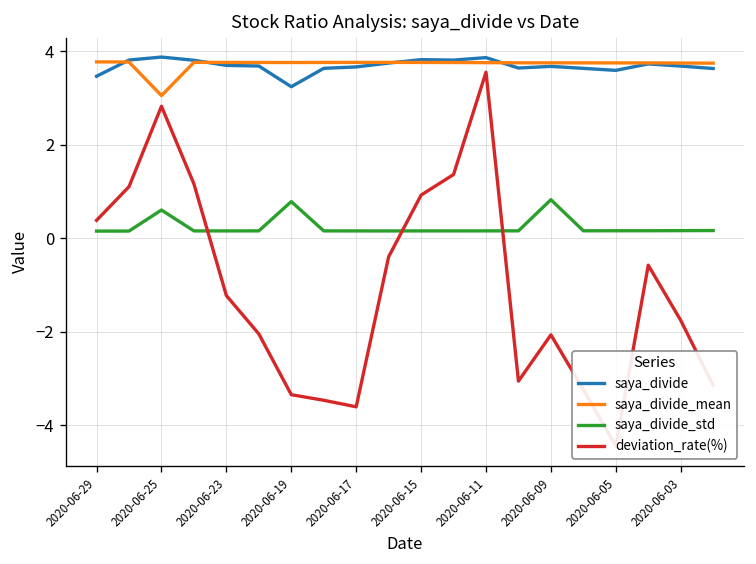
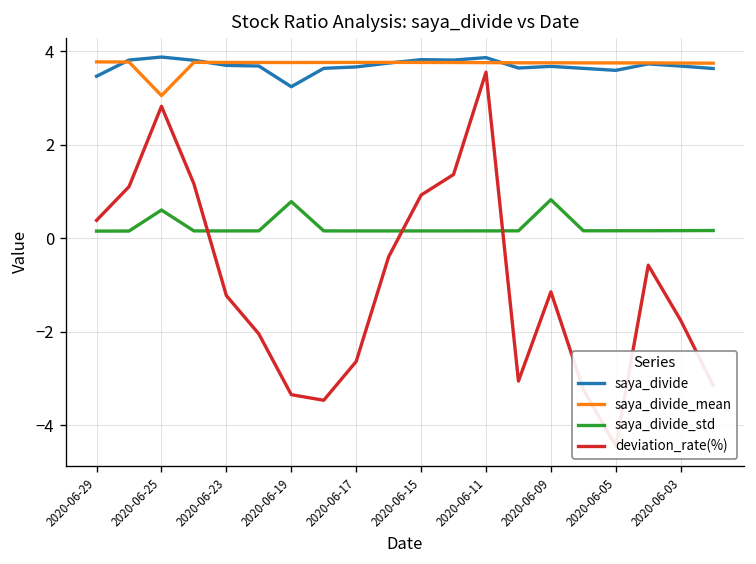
deviation_rate(%), 2020-06-17: -3.6 -> -2.6
deviation_rate(%), 2020-06-09: -2.1 -> -1.2
